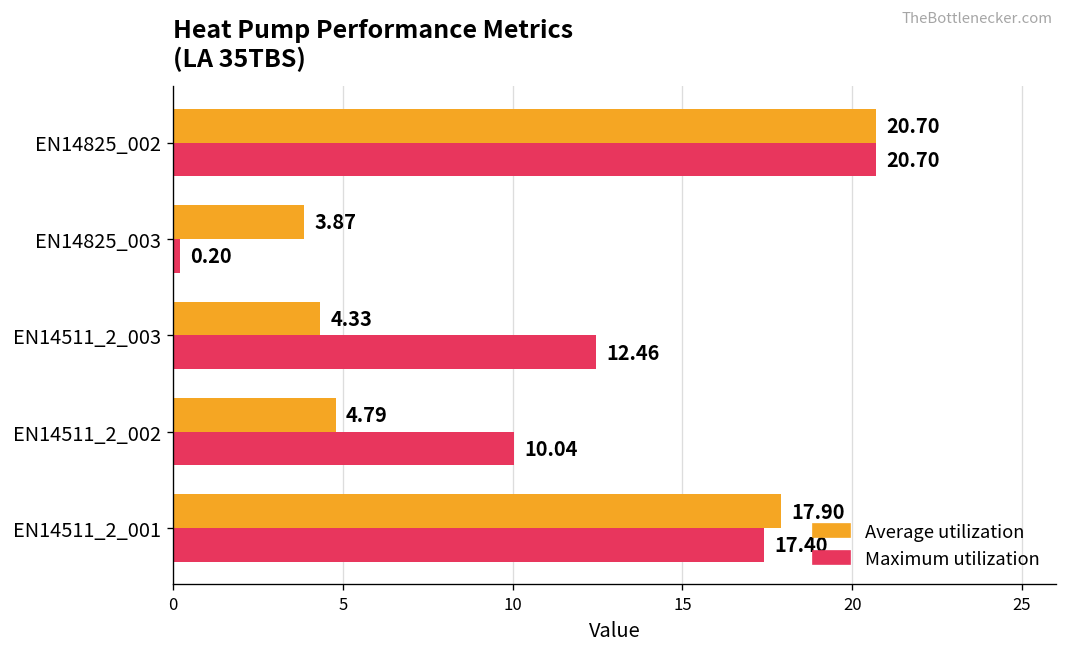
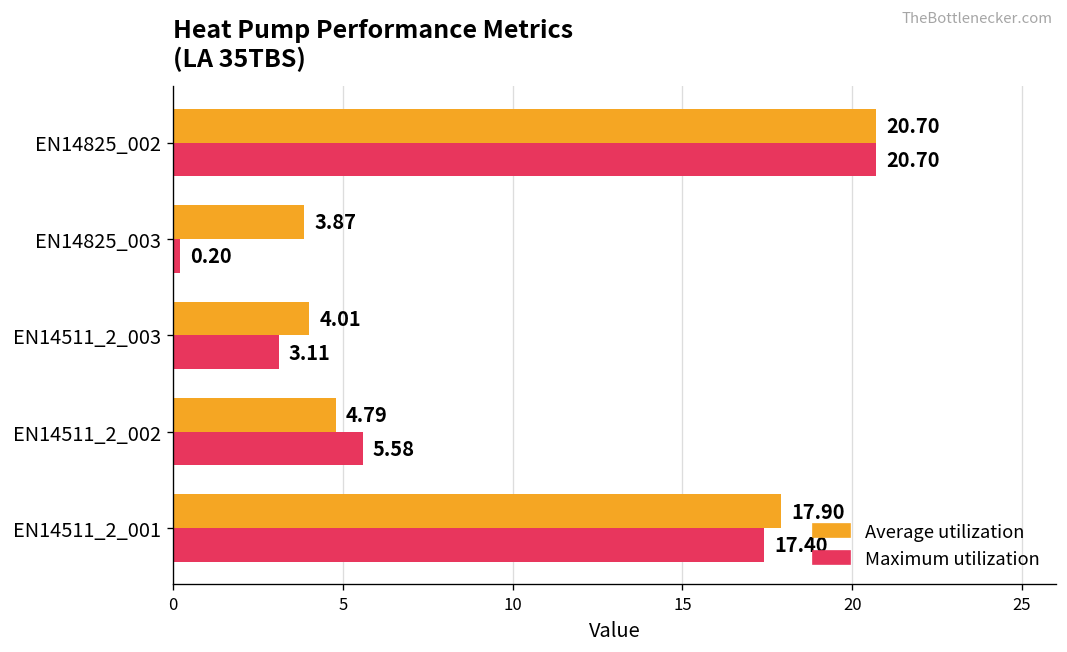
Average utilization, EN14511_2_003: 4.33 -> 4.01
Maximum utilization, EN14511_2_003: 12.46 -> 3.11
Maximum utilization, EN14511_2_002: 10.04 -> 5.58
